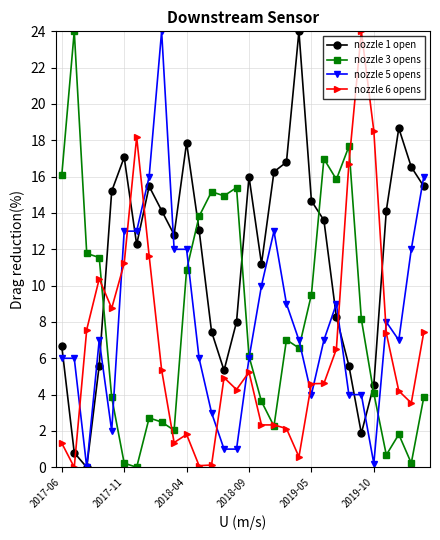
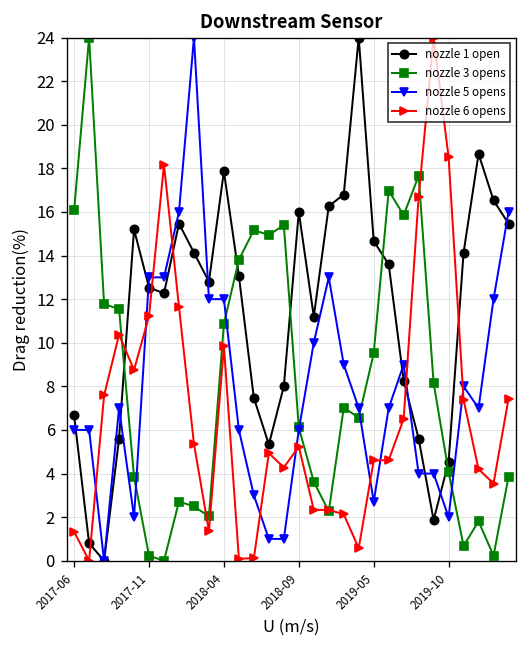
nozzle 1 open, 2017-11: 17.1 -> 12.5
nozzle 6 opens, 2018-04: 1.8 -> 9.8
nozzle 5 opens, 2019-05: 4.0 -> 2.7
nozzle 5 opens, 2019-10: 0.2 -> 2.0
